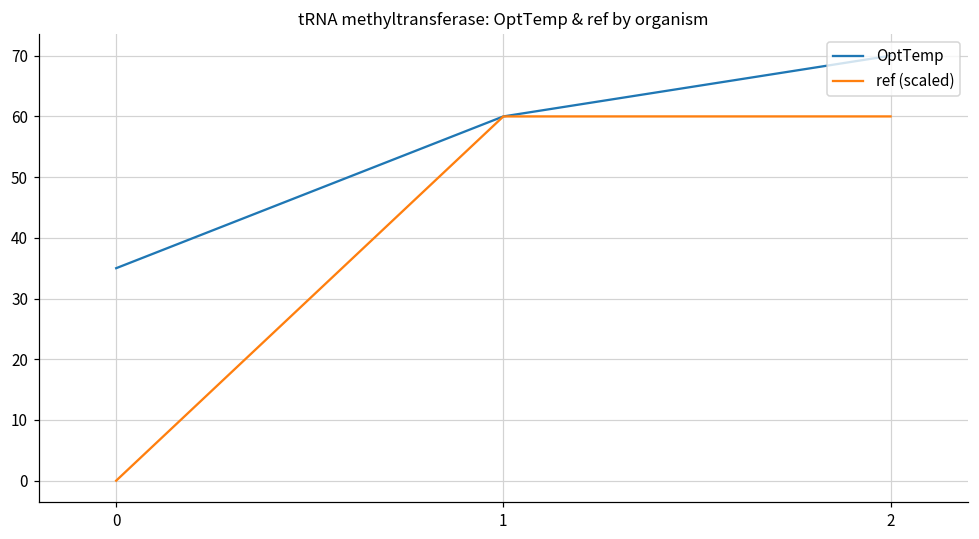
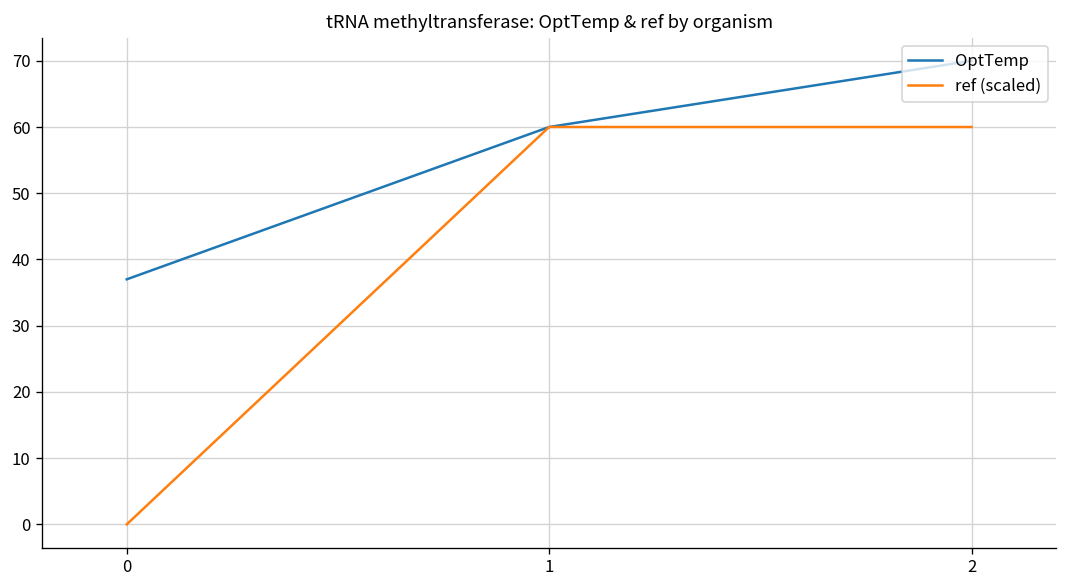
OptTemp, 0: 35 -> 37
